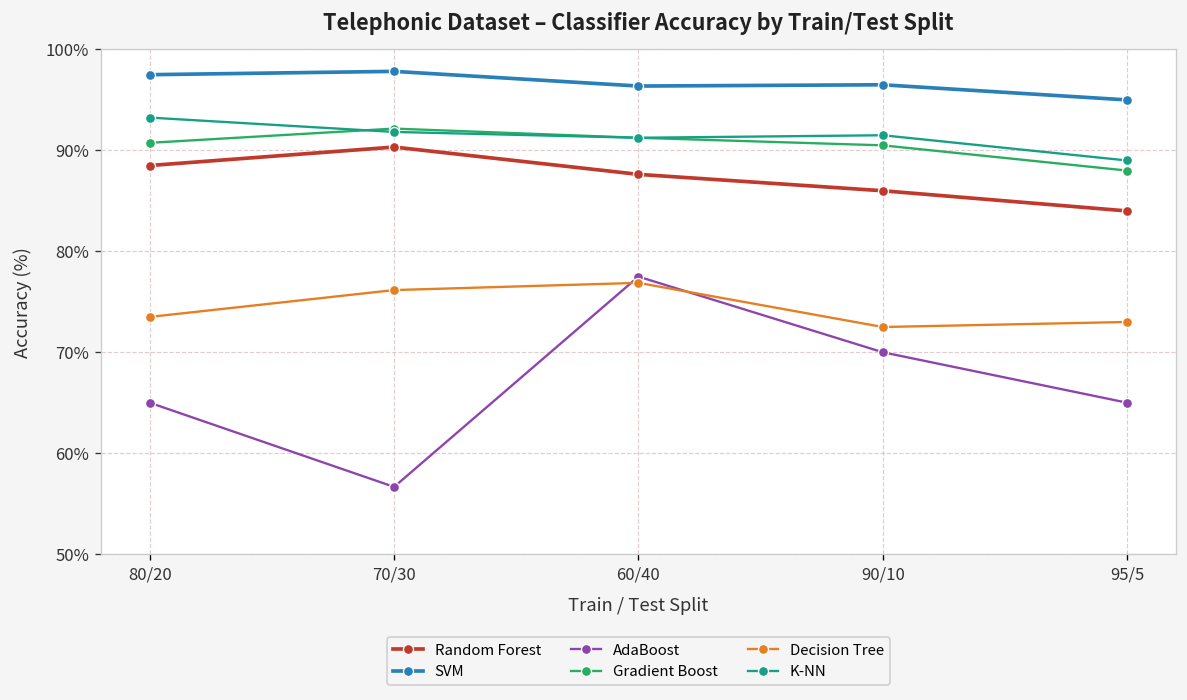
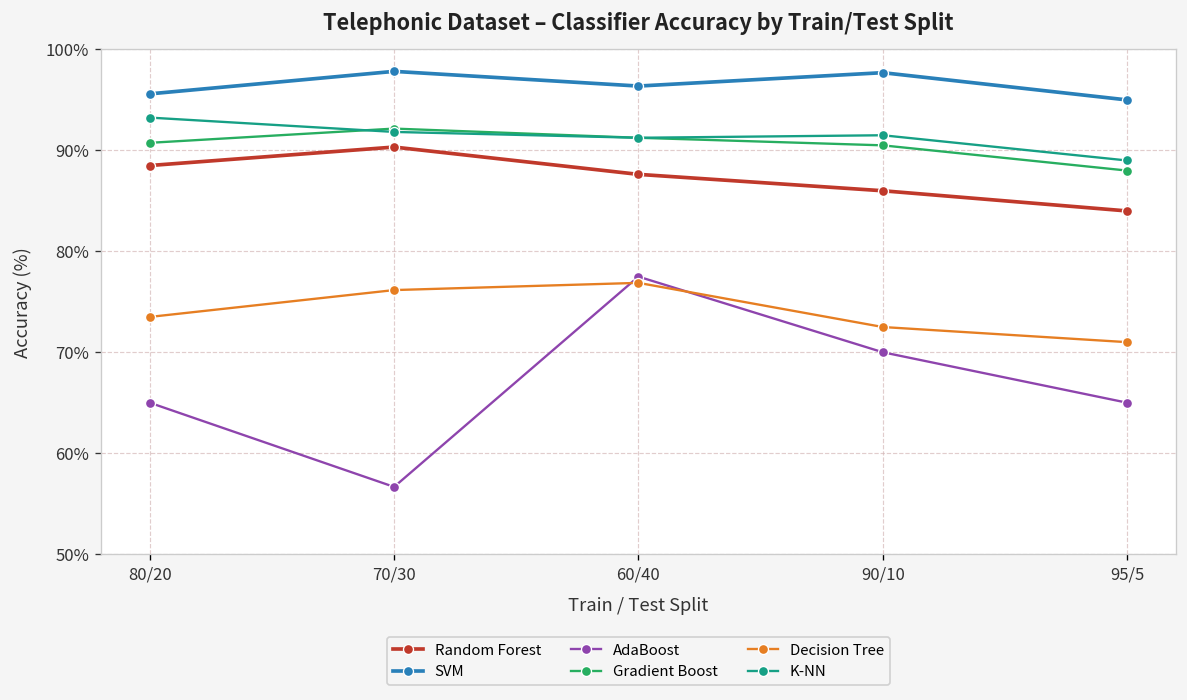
SVM, 80/20: 98% -> 96%
SVM, 90/10: 97% -> 98%
Decision Tree, 95/5: 73% -> 71%
